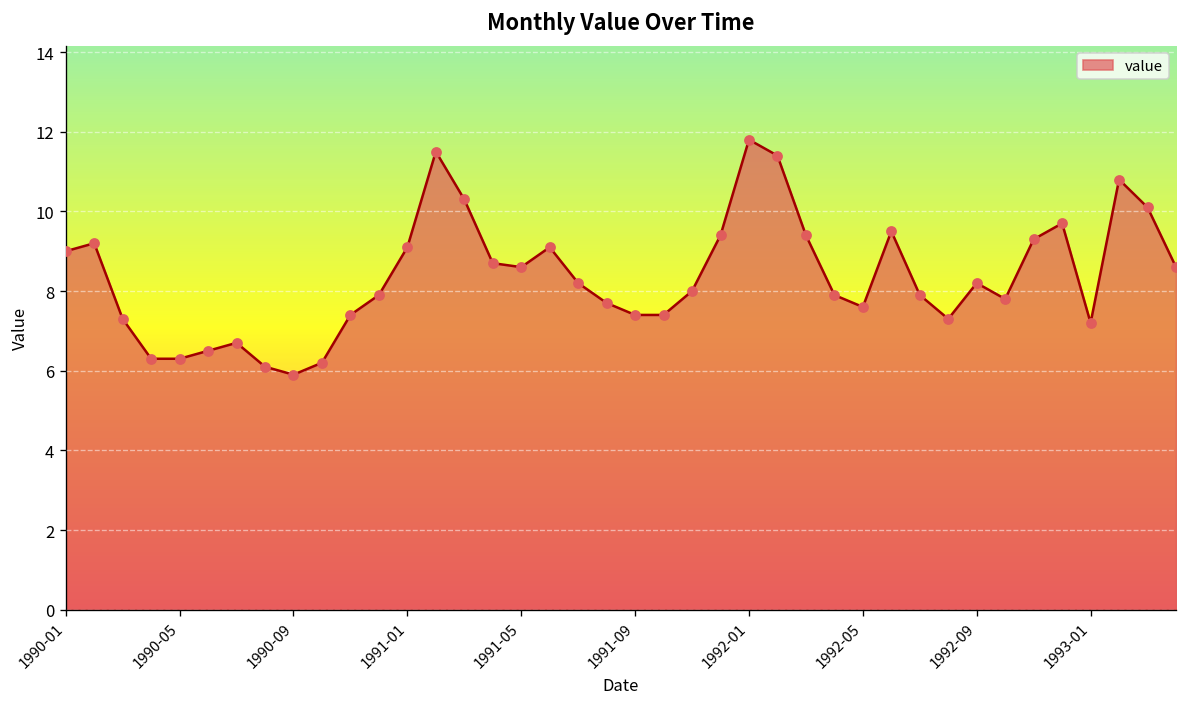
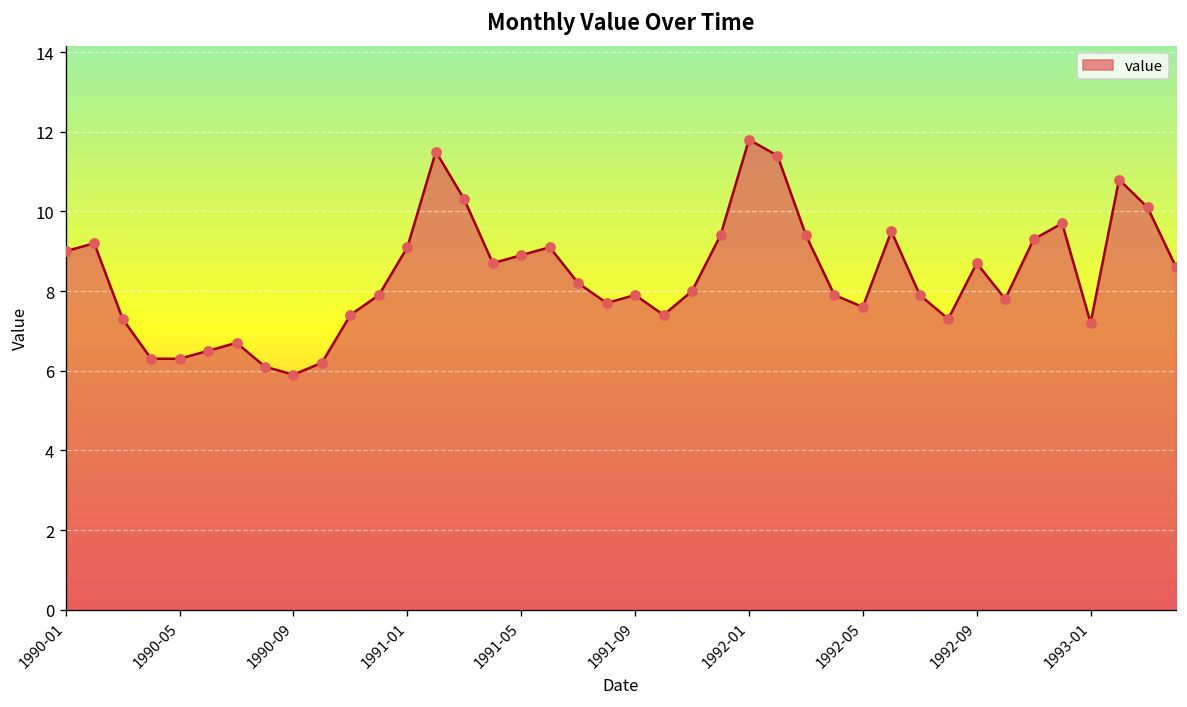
1991-05: 8.6 -> 8.9
1991-09: 7.4 -> 7.9
1992-09: 8.2 -> 8.7
